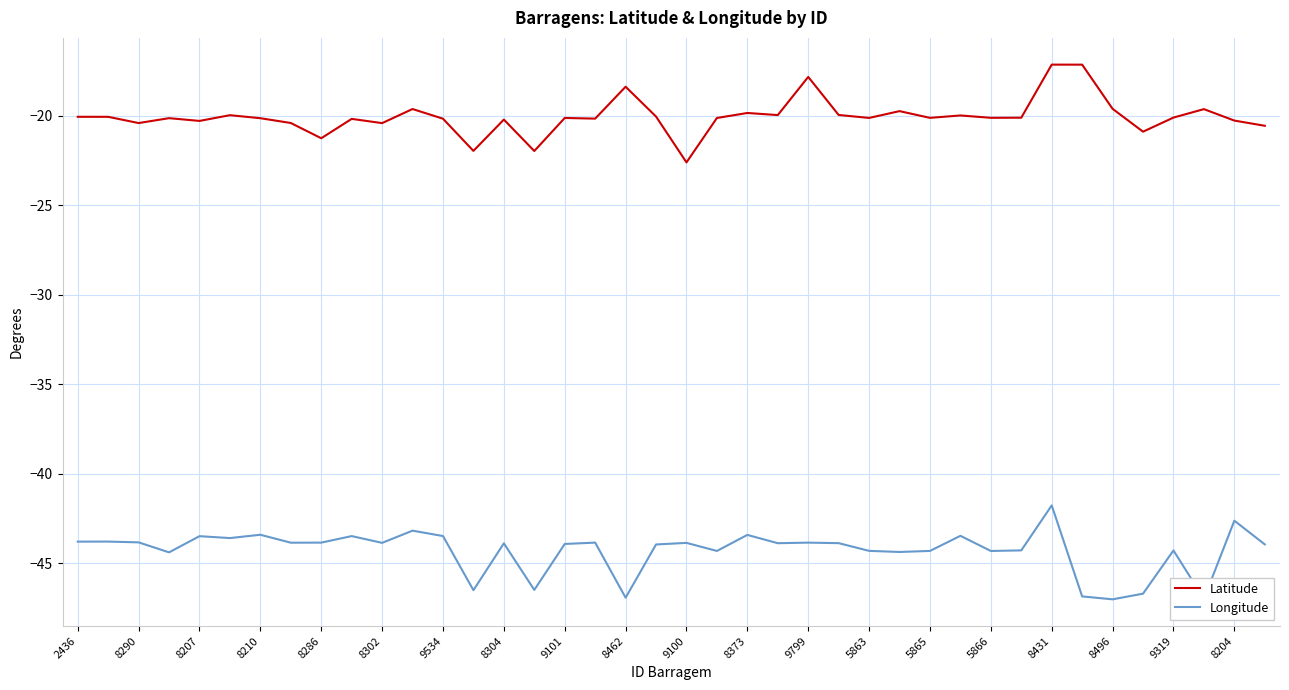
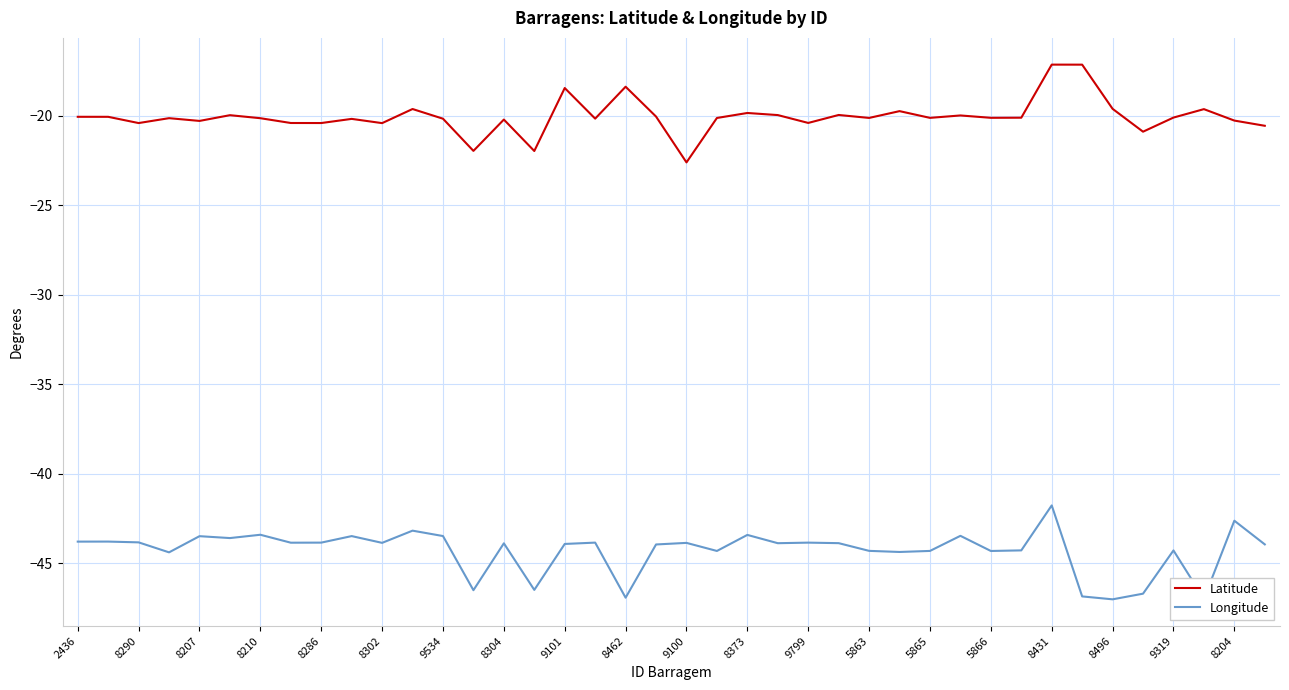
Latitude, 8286: -21.3 -> -20.4
Latitude, 9101: -20.1 -> -18.5
Latitude, 9799: -17.8 -> -20.4
